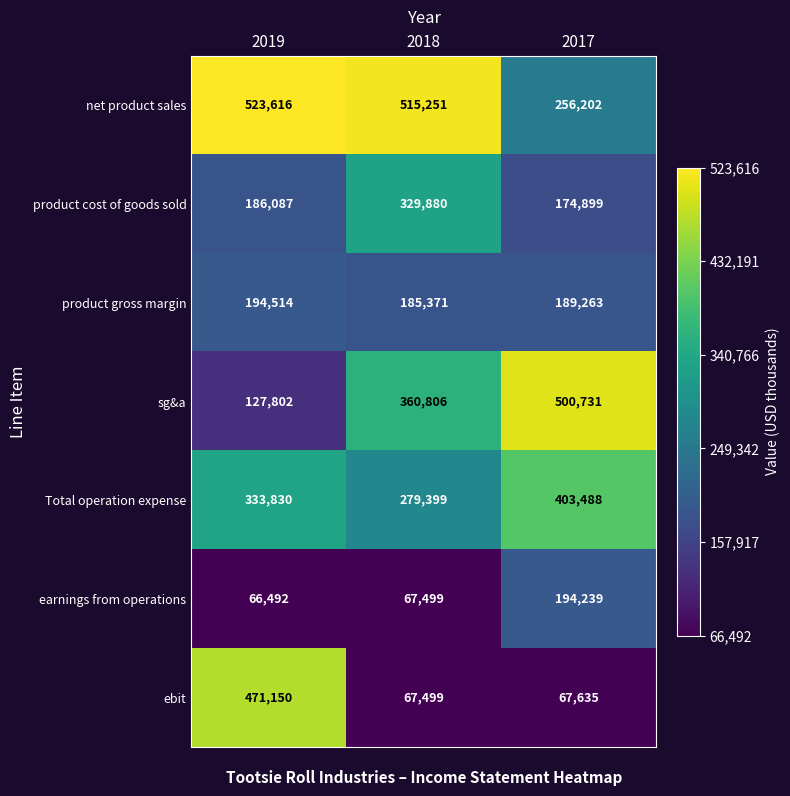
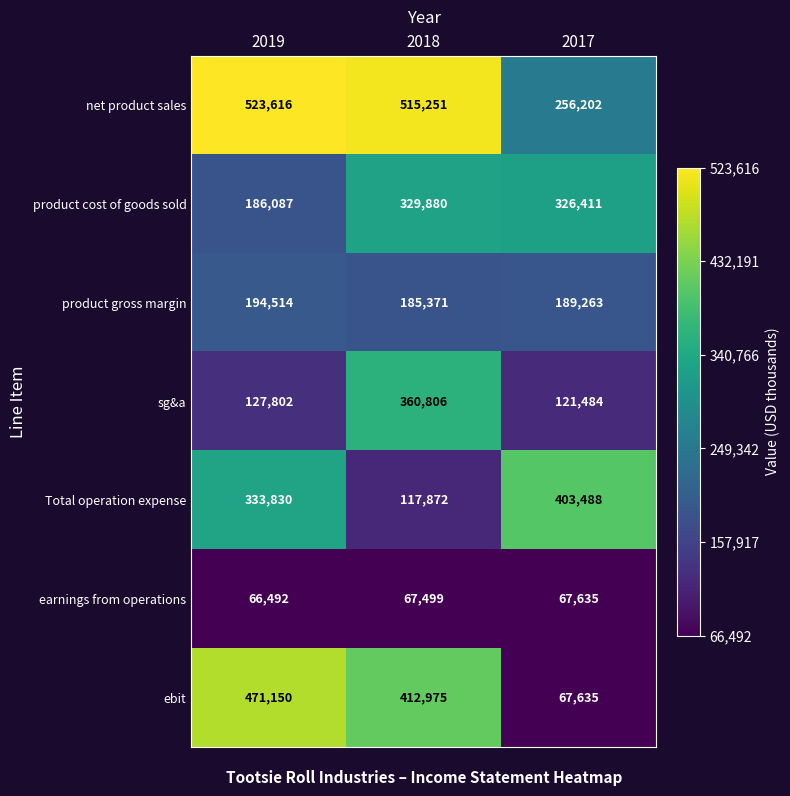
product cost of goods sold, 2017: 174,899 -> 326,411
sg&a, 2017: 500,731 -> 121,484
Total operation expense, 2018: 279,399 -> 117,872
earnings from operations, 2017: 194,239 -> 67,635
ebit, 2018: 67,499 -> 412,975
